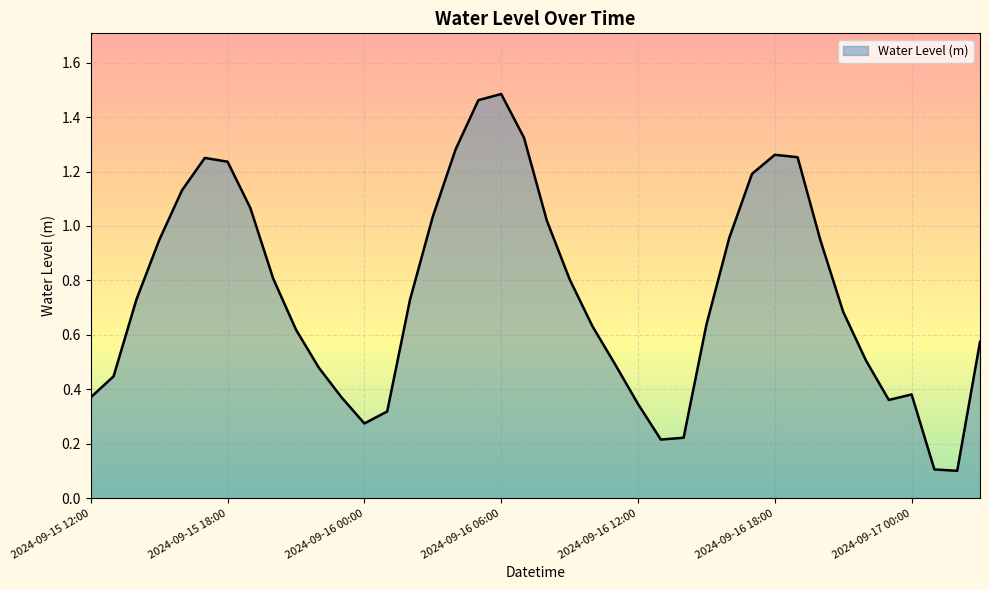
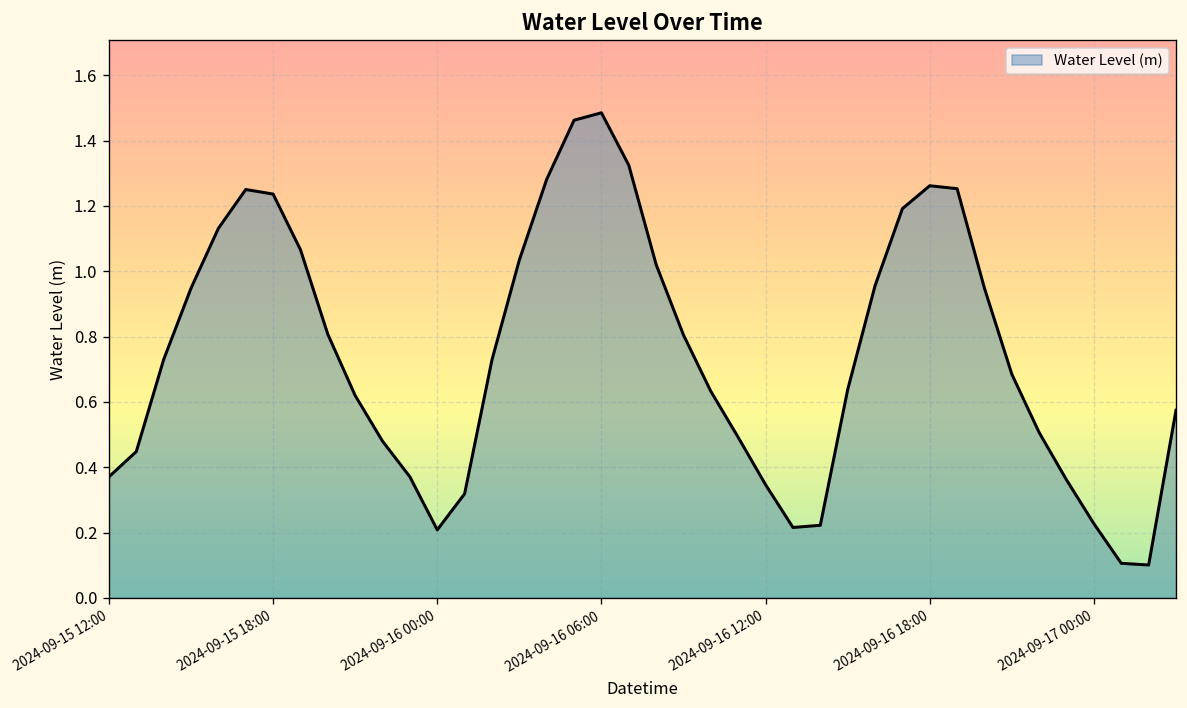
2024-09-16 00:00: 0.27 -> 0.21
2024-09-17 00:00: 0.38 -> 0.23
